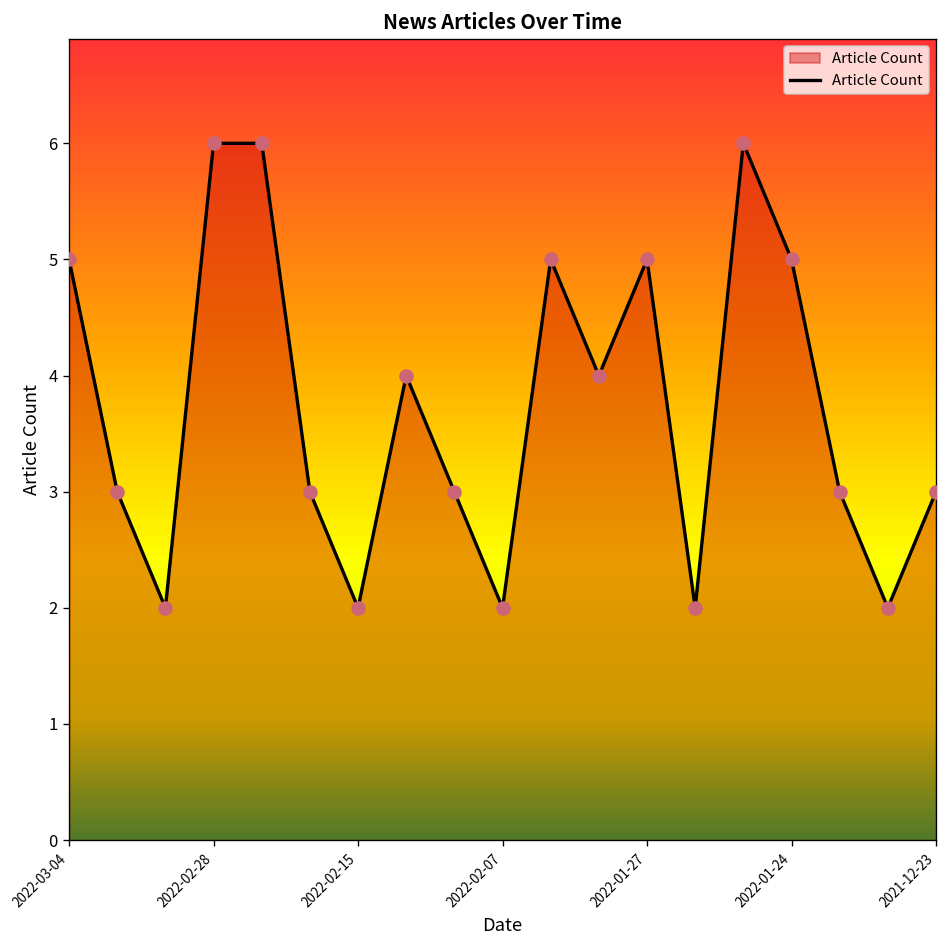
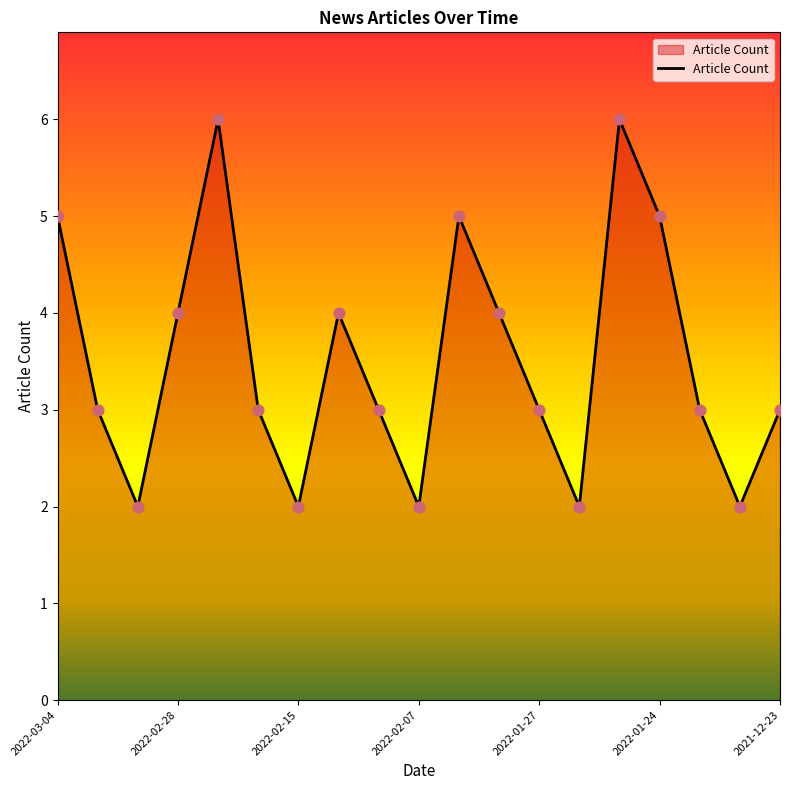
2022-02-28: 6 -> 4
2022-01-27: 5 -> 3
